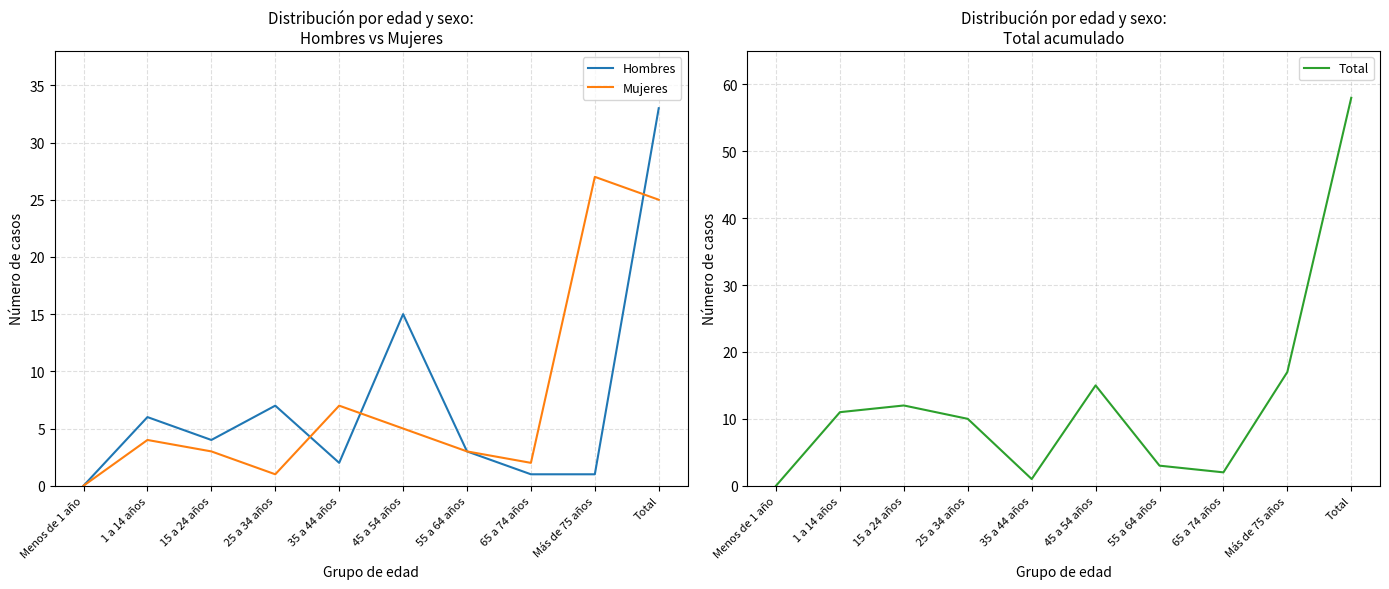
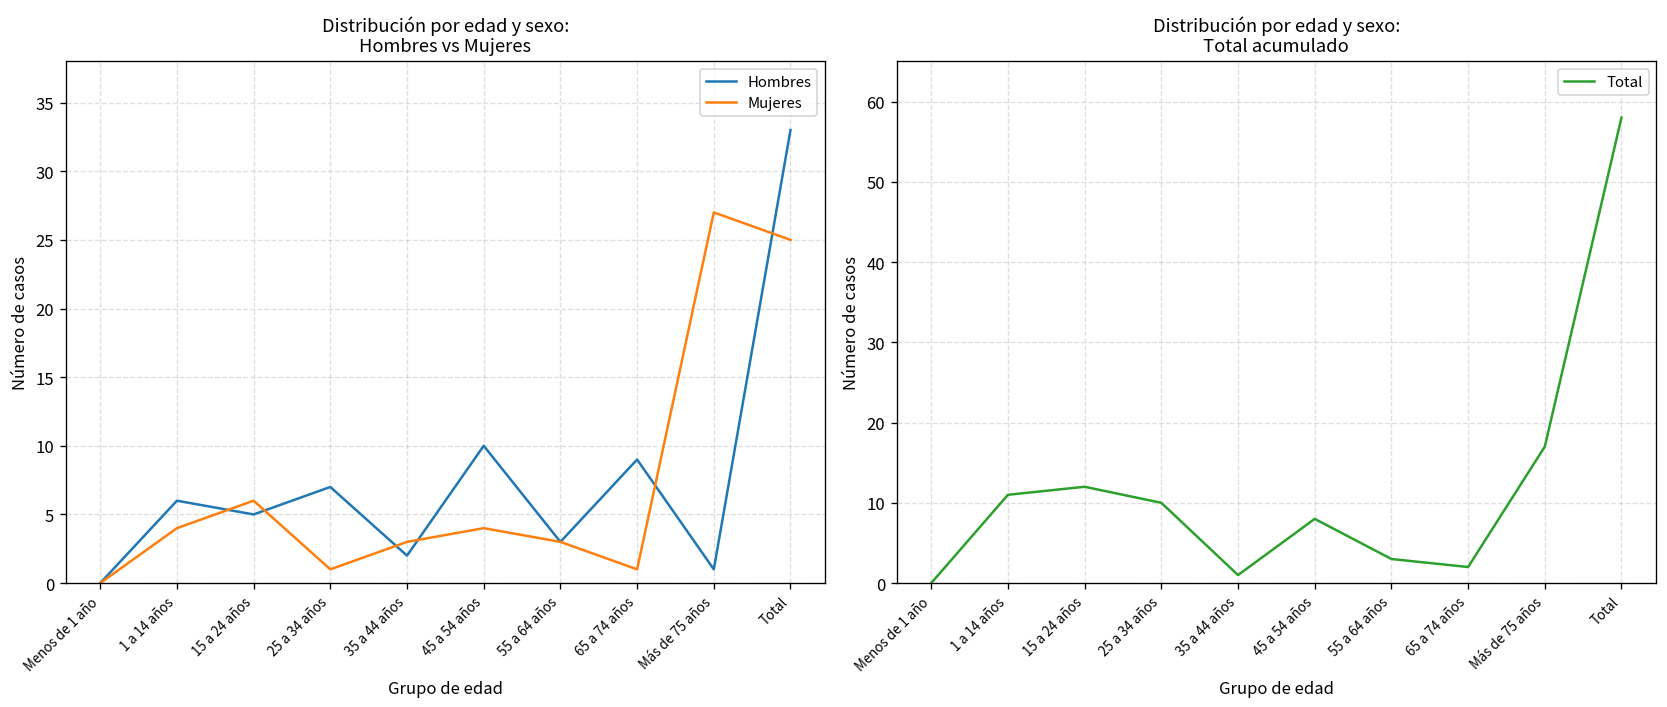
Distribución por edad y sexo: Hombres vs Mujeres, Hombres, 15 a 24 años: 4 -> 5
Distribución por edad y sexo: Hombres vs Mujeres, Mujeres, 15 a 24 años: 3 -> 6
Distribución por edad y sexo: Hombres vs Mujeres, Mujeres, 35 a 44 años: 7 -> 3
Distribución por edad y sexo: Hombres vs Mujeres, Hombres, 45 a 54 años: 15 -> 10
Distribución por edad y sexo: Hombres vs Mujeres, Mujeres, 45 a 54 años: 5 -> 4
Distribución por edad y sexo: Hombres vs Mujeres, Hombres, 65 a 74 años: 1 -> 9
Distribución por edad y sexo: Hombres vs Mujeres, Mujeres, 65 a 74 años: 2 -> 1
Distribución por edad y sexo: Total acumulado, 45 a 54 años: 15 -> 8
